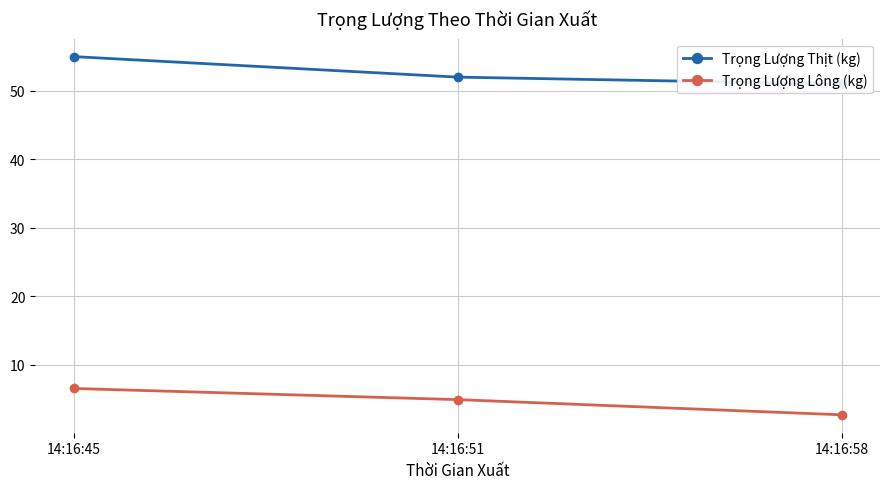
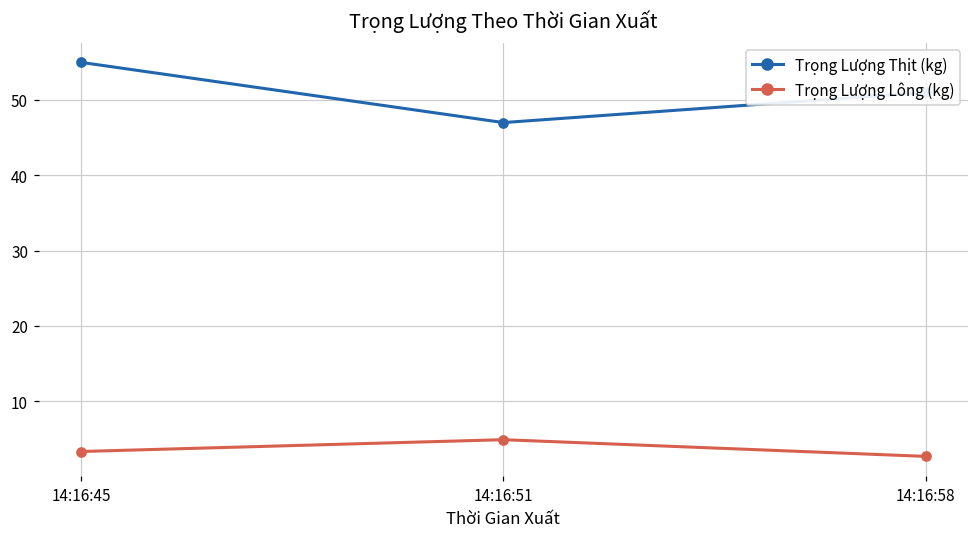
Trọng Lượng Lông (kg), 14:16:45: 7 -> 3
Trọng Lượng Thịt (kg), 14:16:51: 52 -> 47
